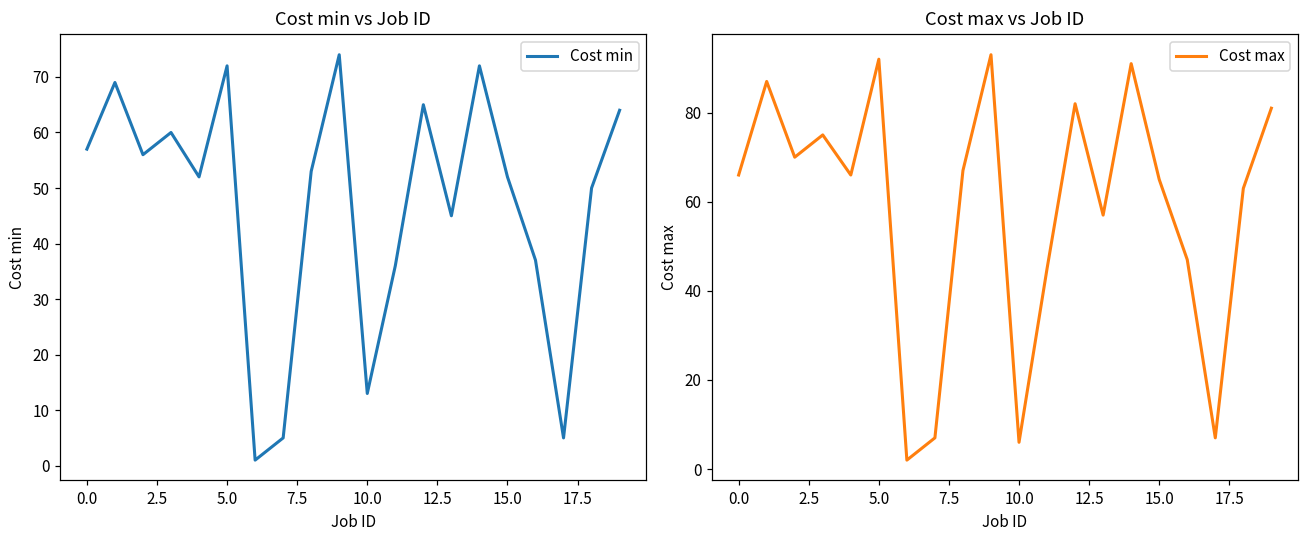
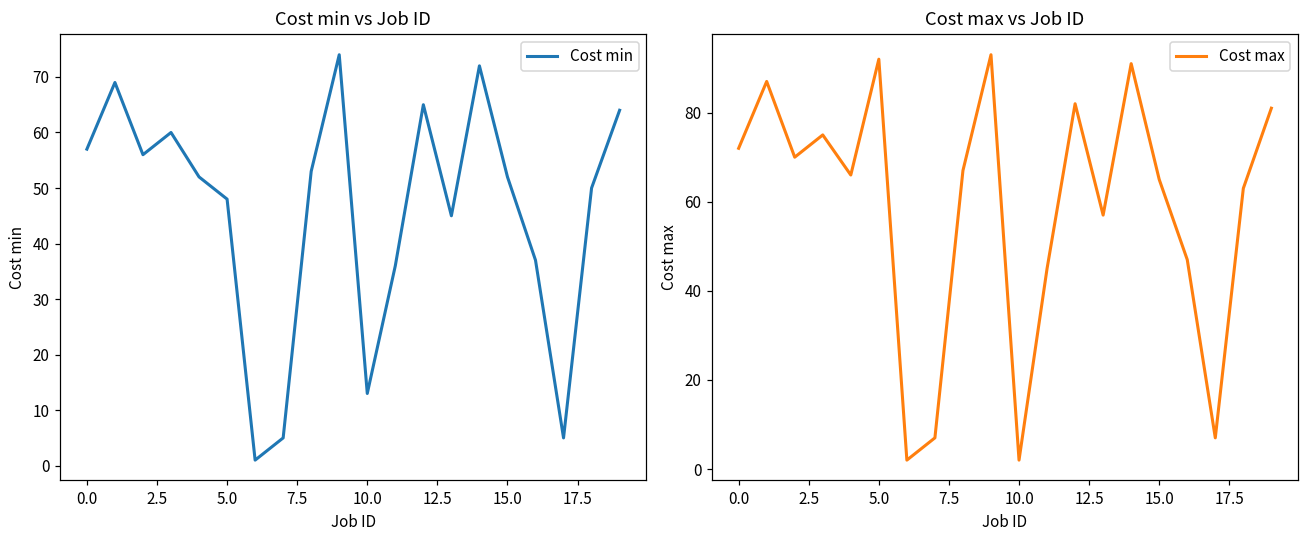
Cost min vs Job ID, 5.0: 72 -> 48
Cost max vs Job ID, 0.0: 66 -> 72
Cost max vs Job ID, 10.0: 6 -> 2
